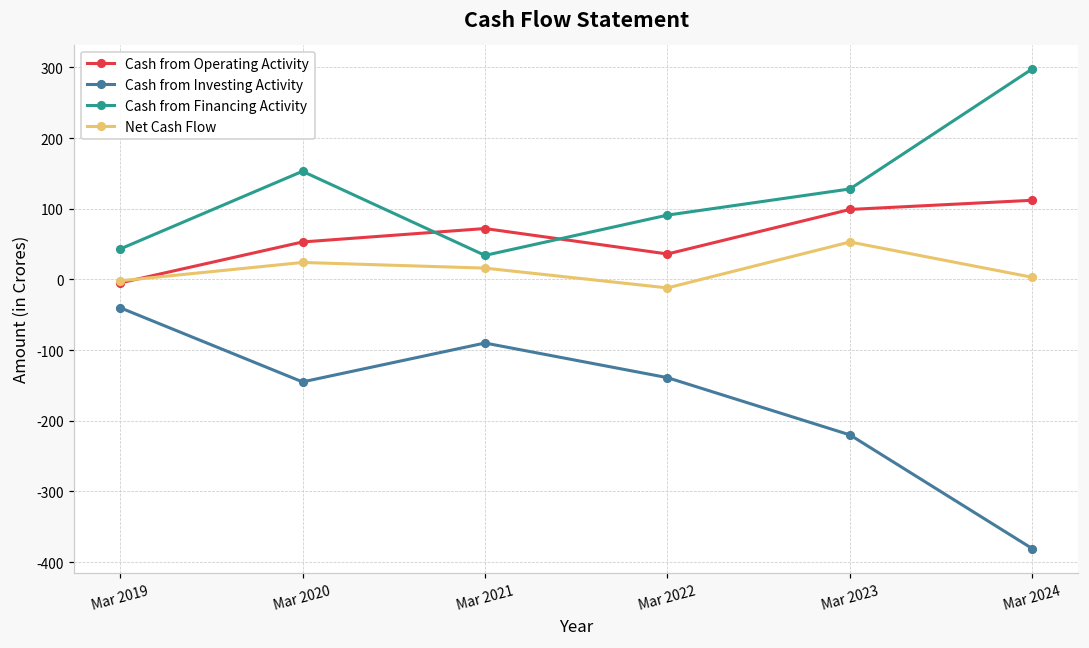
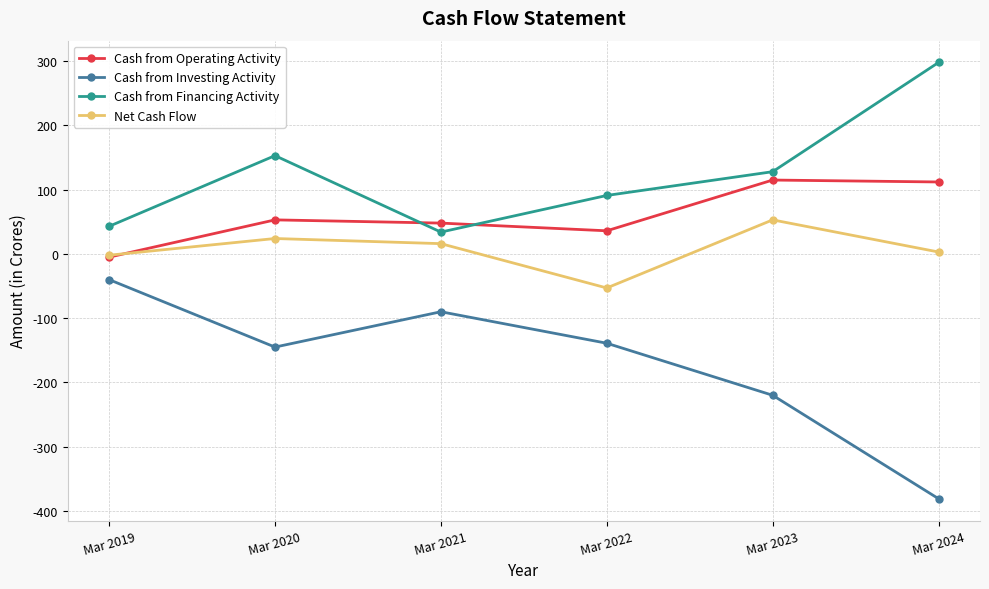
Cash from Operating Activity, Mar 2021: 70 -> 50
Net Cash Flow, Mar 2022: -10 -> -50
Cash from Operating Activity, Mar 2023: 100 -> 120
